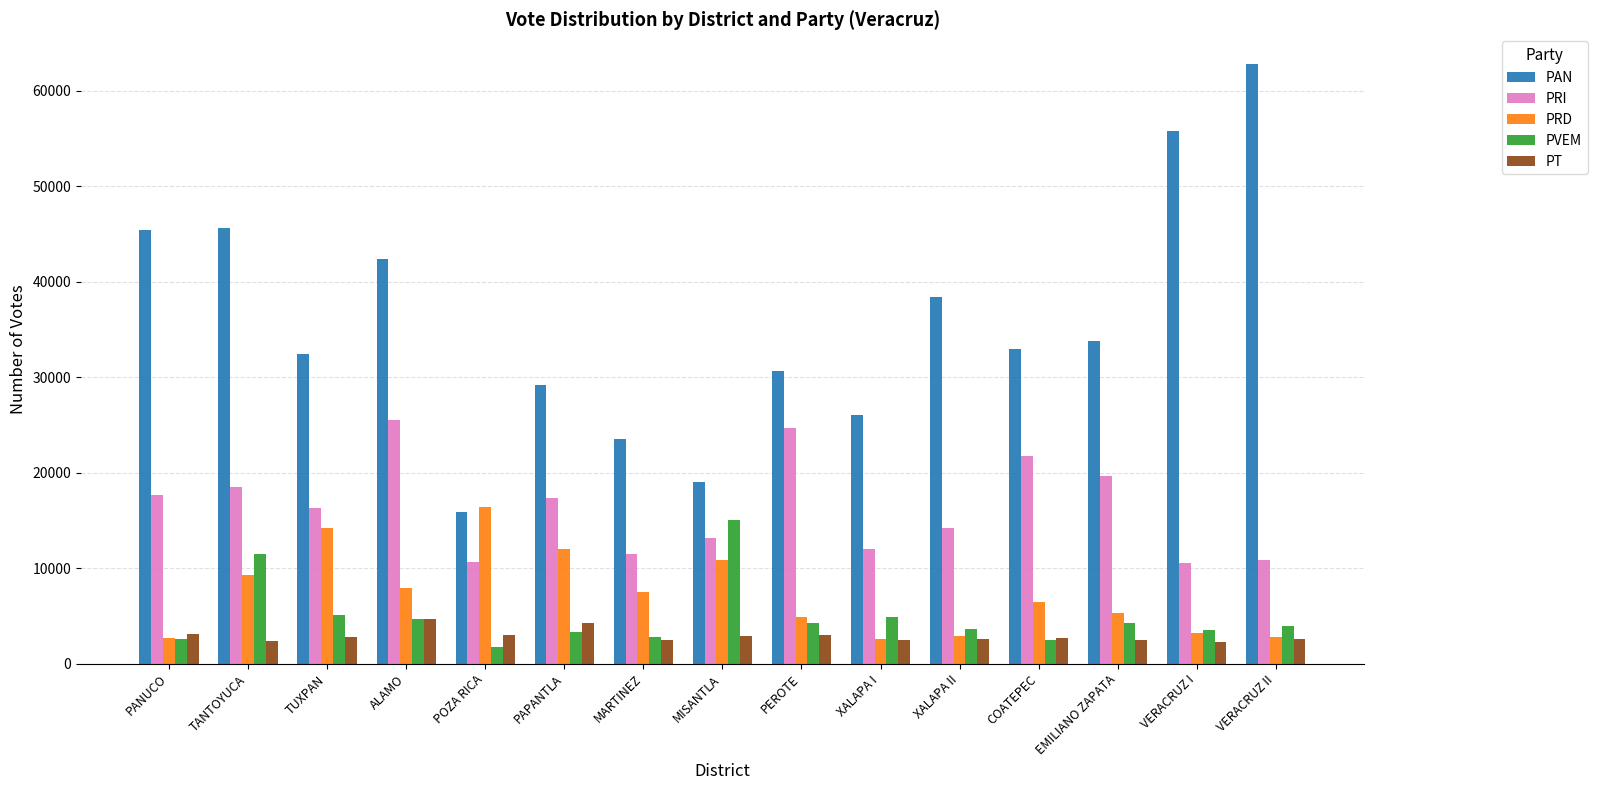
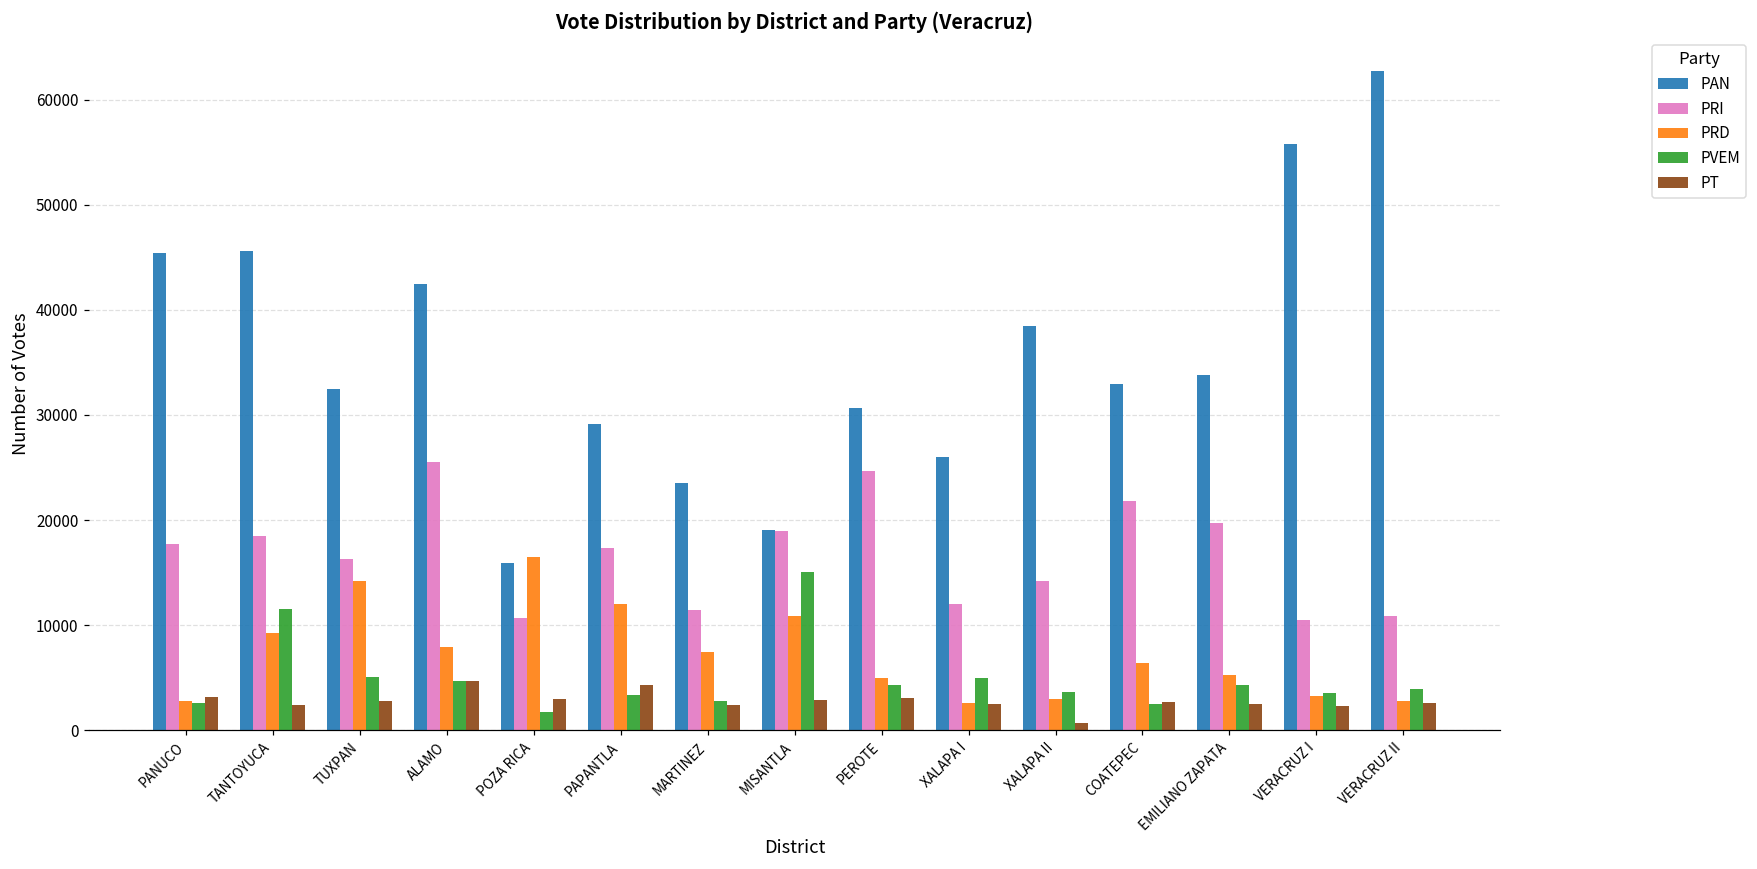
PRI, MISANTLA: 13000 -> 19000
PT, XALAPA II: 3000 -> 1000
